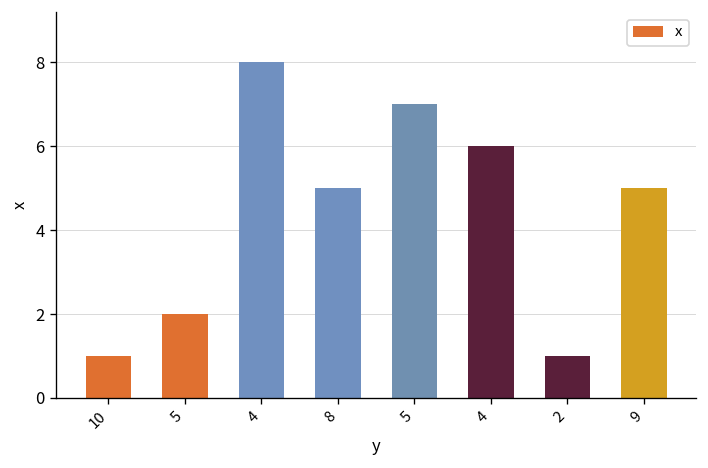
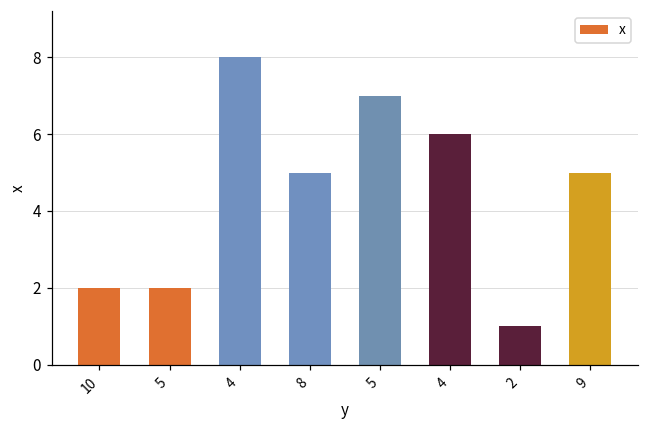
10: 1 -> 2
